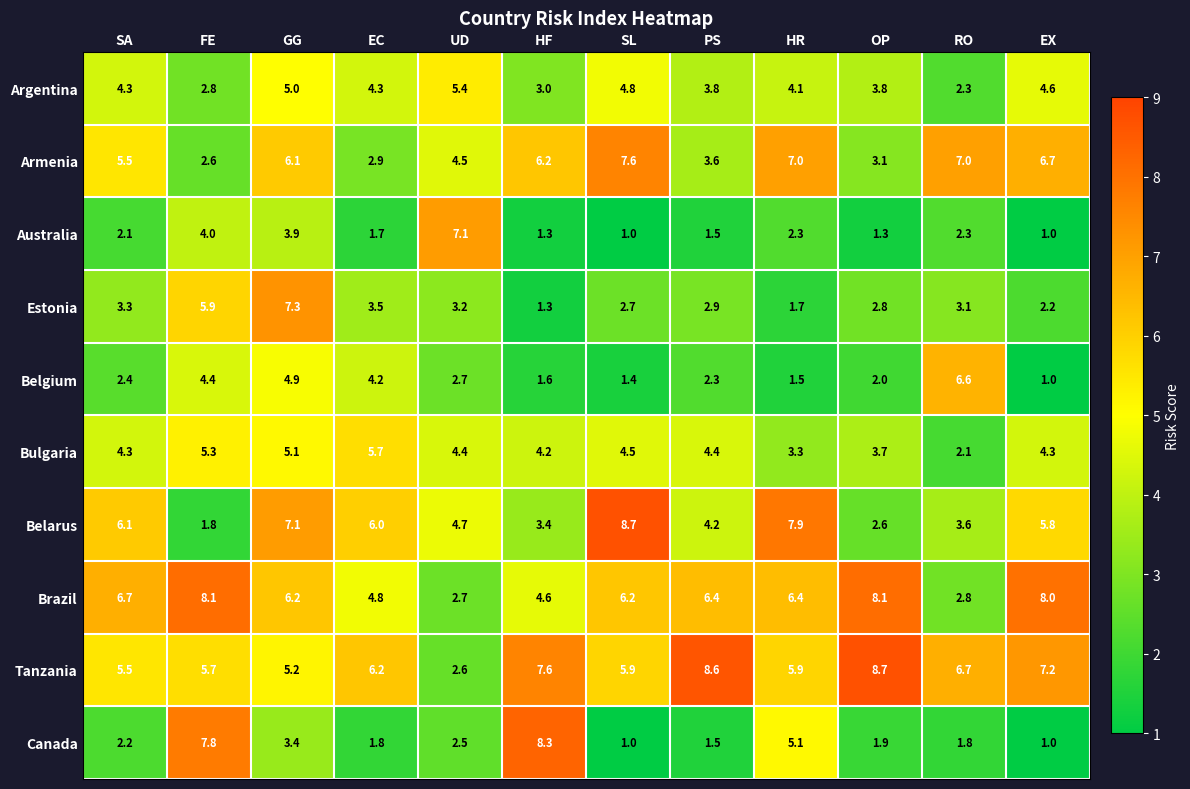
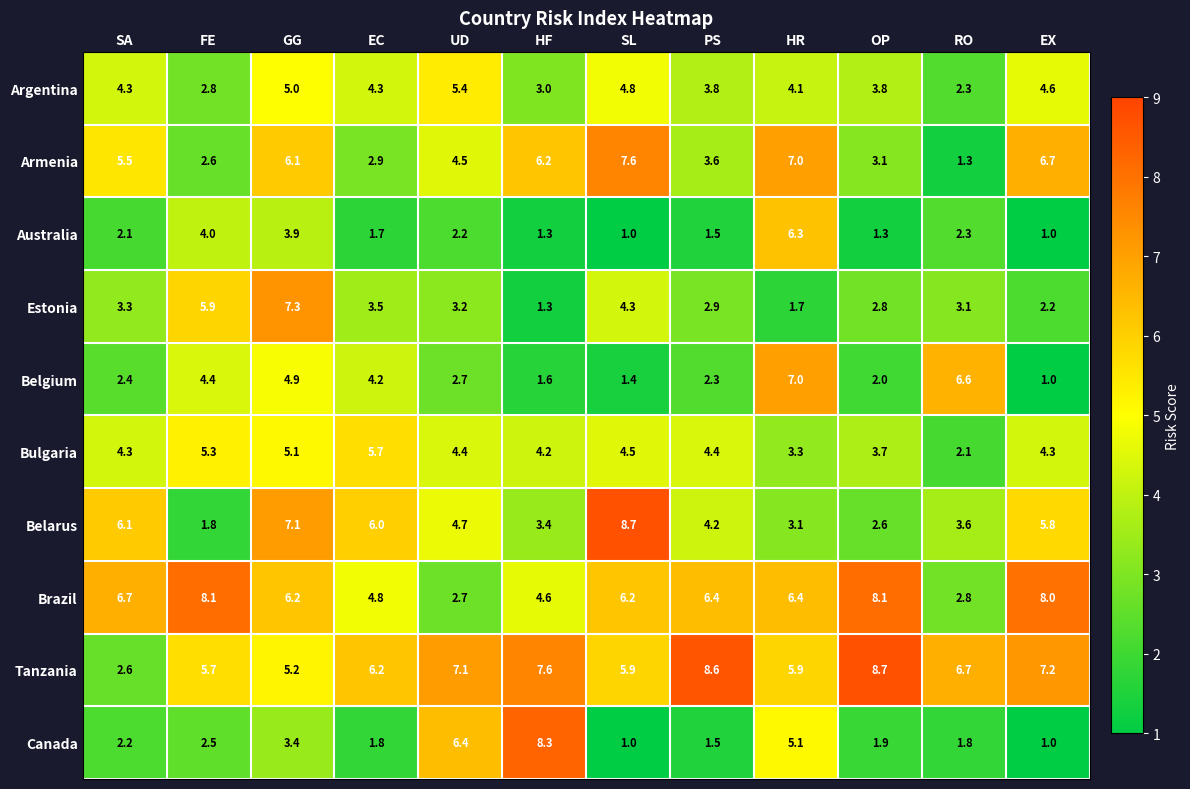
Armenia, RO: 7.0 -> 1.3
Australia, UD: 7.1 -> 2.2
Australia, HR: 2.3 -> 6.3
Estonia, SL: 2.7 -> 4.3
Belgium, HR: 1.5 -> 7.0
Belarus, HR: 7.9 -> 3.1
Tanzania, SA: 5.5 -> 2.6
Tanzania, UD: 2.6 -> 7.1
Canada, FE: 7.8 -> 2.5
Canada, UD: 2.5 -> 6.4
